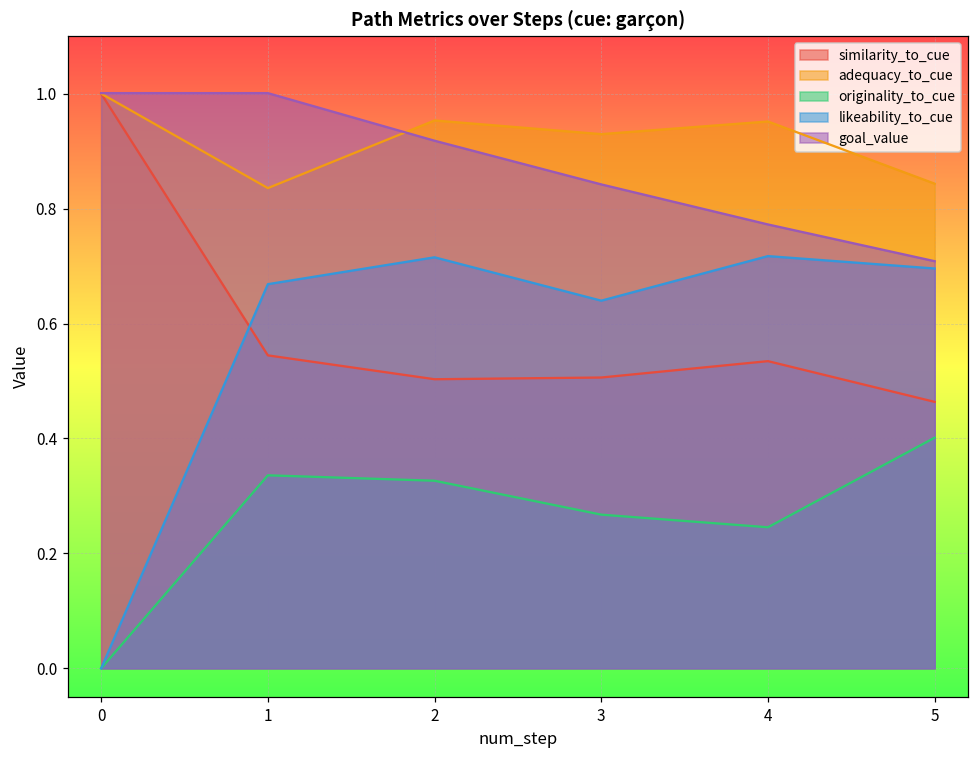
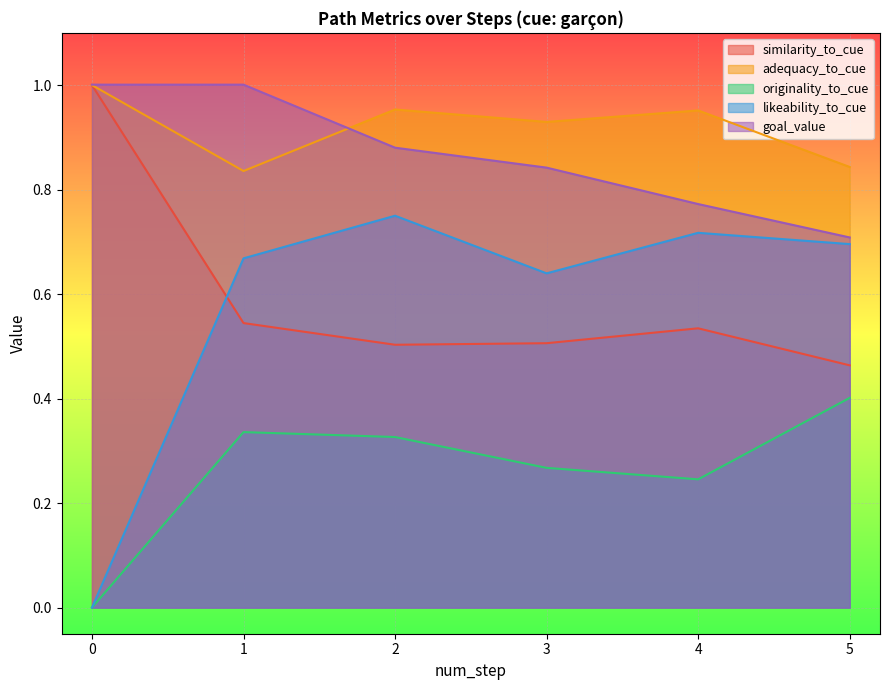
likeability_to_cue, 2: 0.72 -> 0.75
goal_value, 2: 0.92 -> 0.88
